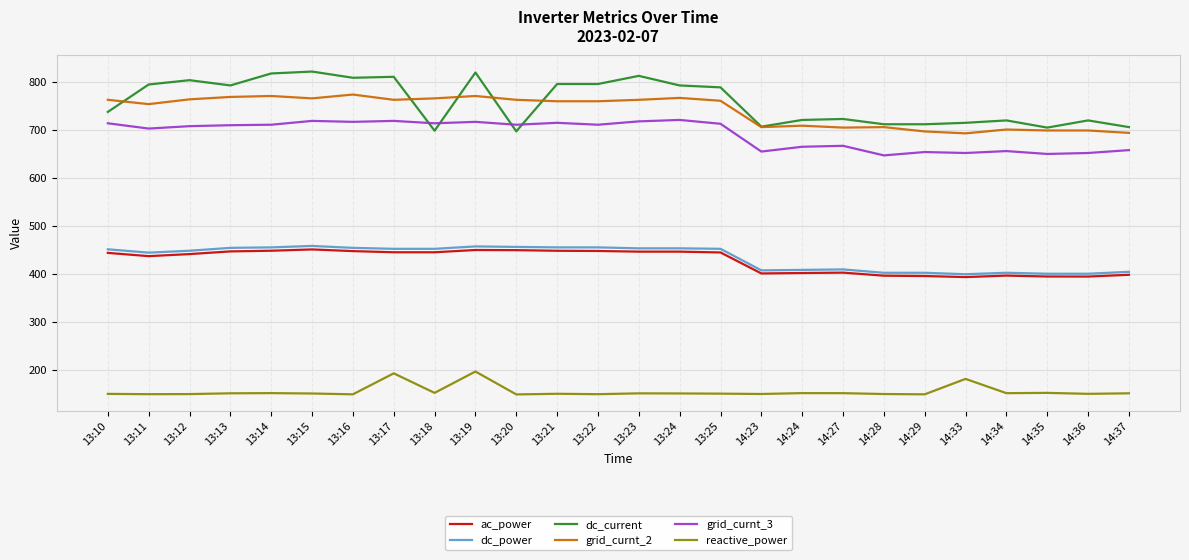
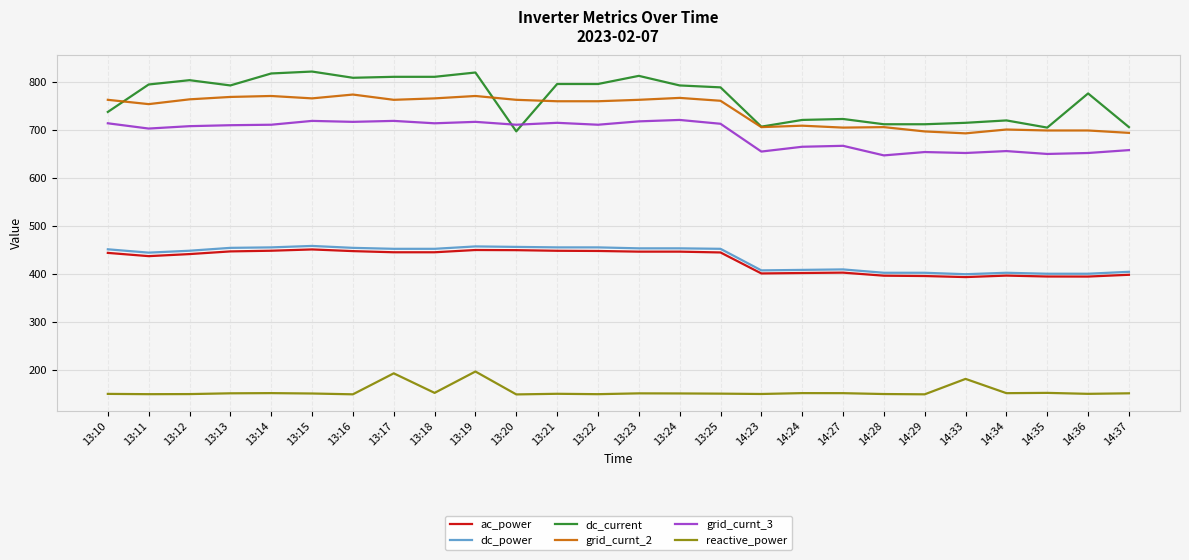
dc_current, 13:18: 700 -> 810
dc_current, 14:36: 720 -> 780
